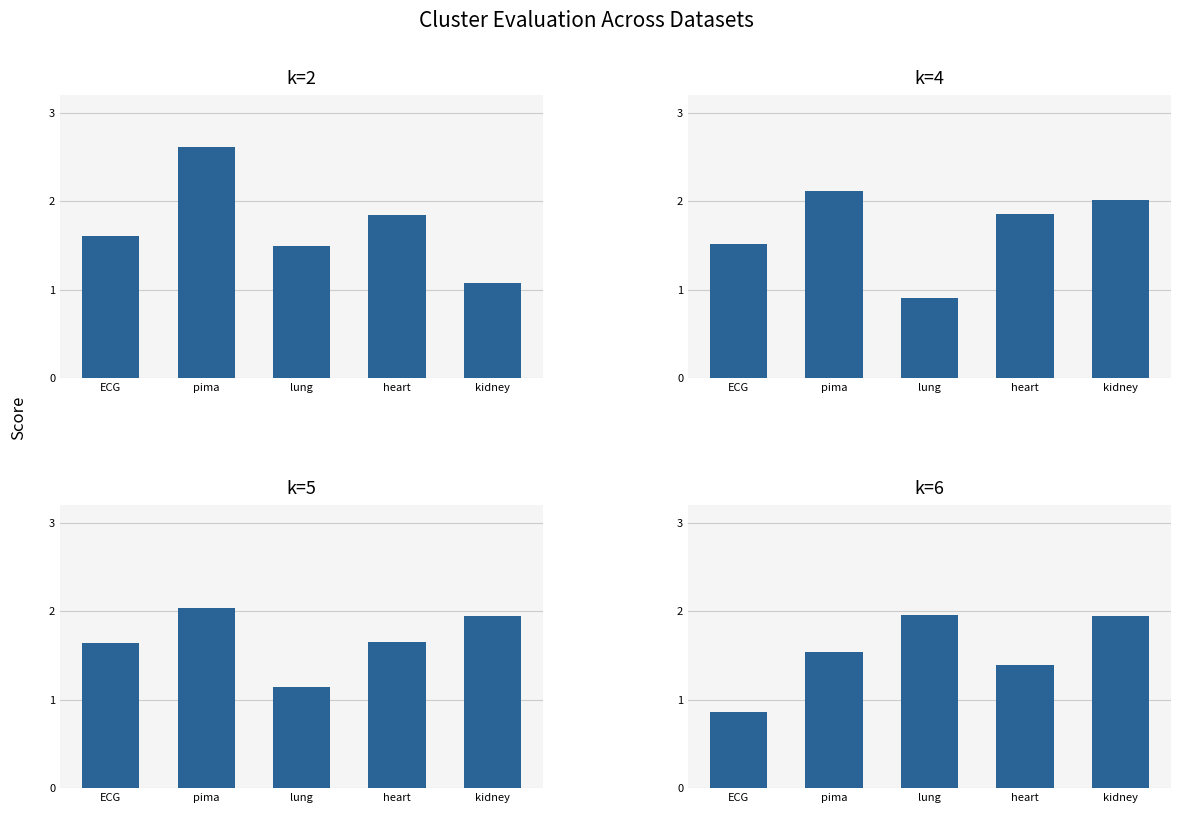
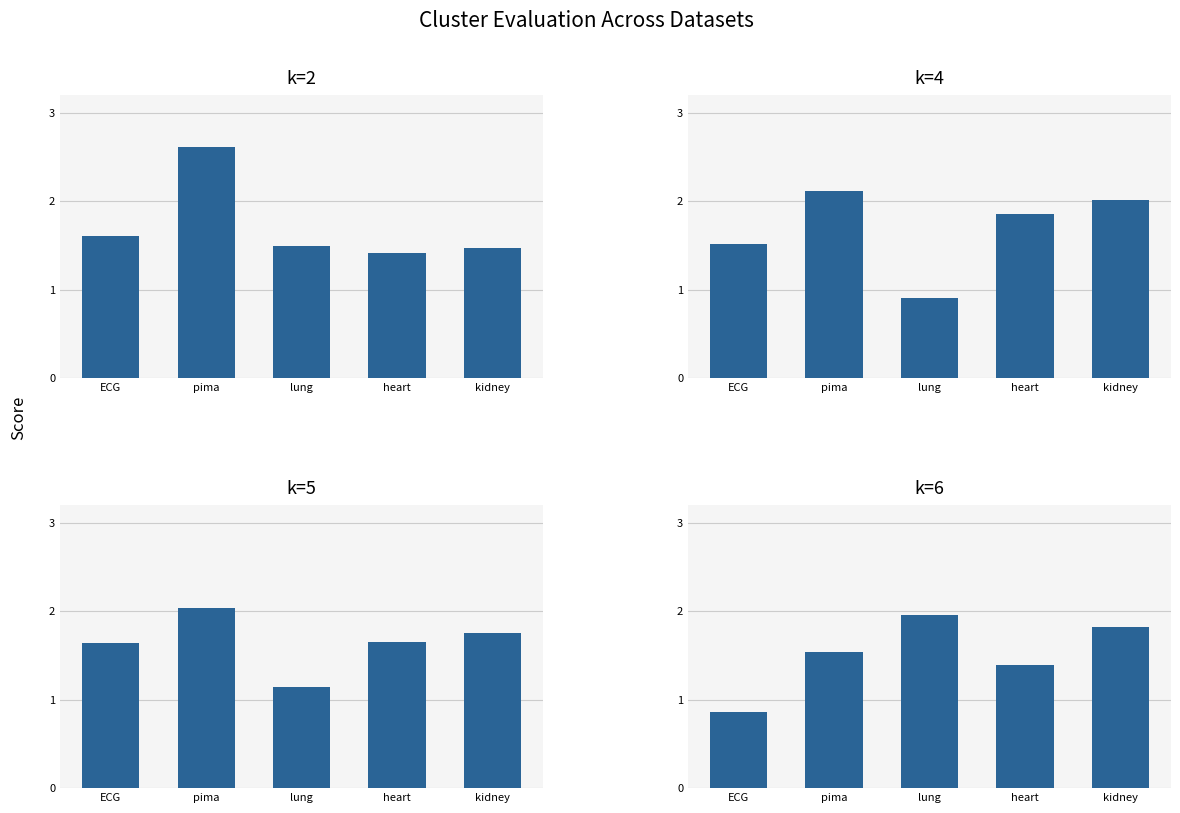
k=2, heart: 1.8 -> 1.4
k=2, kidney: 1.1 -> 1.5
k=5, kidney: 2.0 -> 1.8
k=6, kidney: 1.9 -> 1.8
